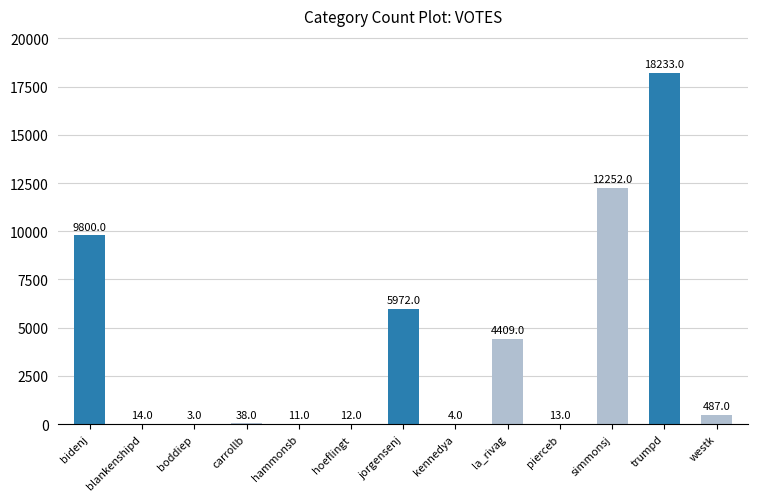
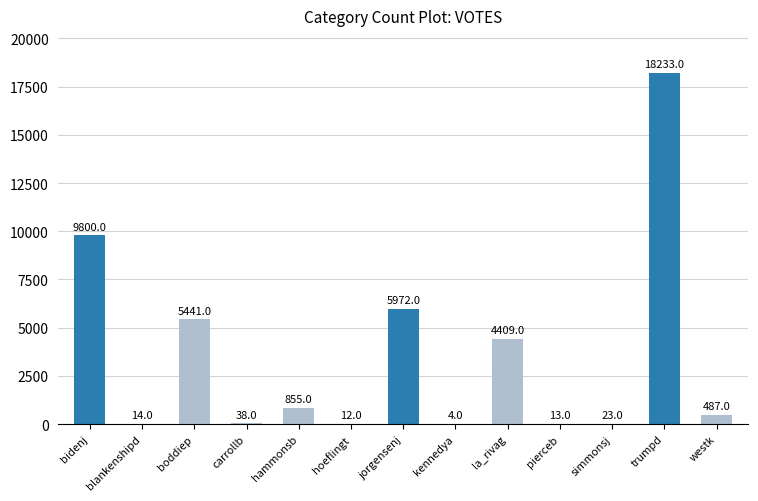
boddiep: 3.0 -> 5441.0
hammonsb: 11.0 -> 855.0
simmonsj: 12252.0 -> 23.0
